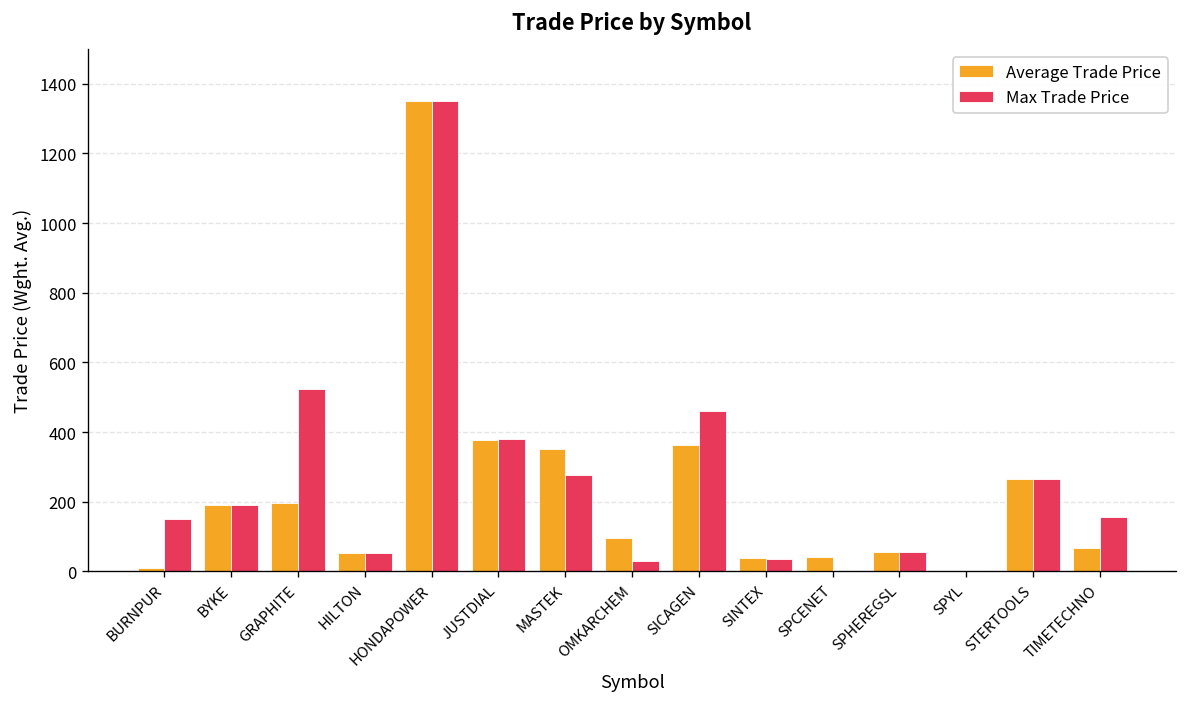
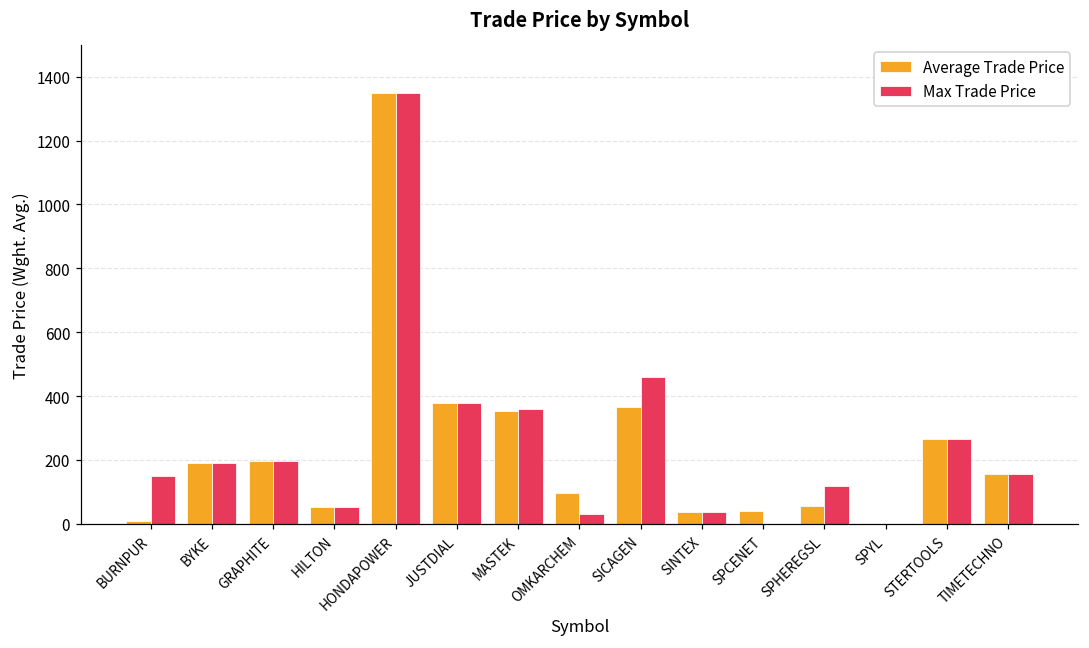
Max Trade Price, GRAPHITE: 520 -> 200
Max Trade Price, MASTEK: 280 -> 360
Max Trade Price, SPHEREGSL: 60 -> 120
Average Trade Price, TIMETECHNO: 70 -> 160
